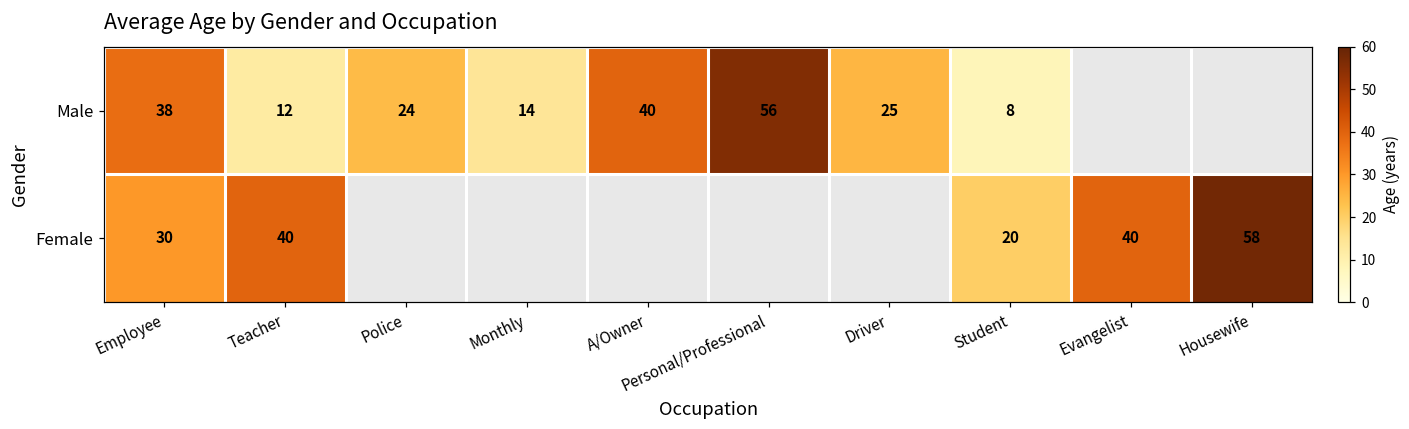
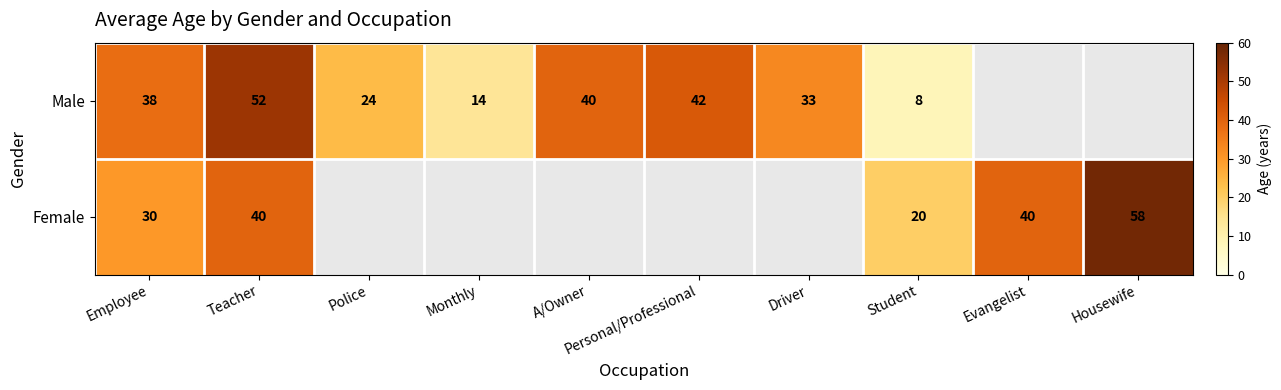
Male, Teacher: 12 -> 52
Male, Personal/Professional: 56 -> 42
Male, Driver: 25 -> 33
